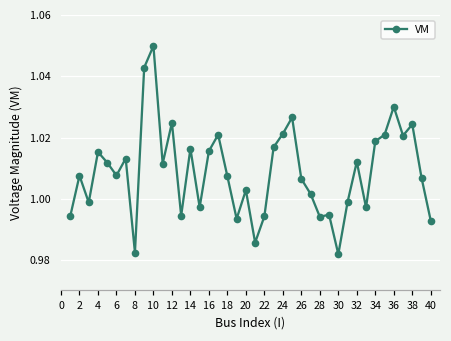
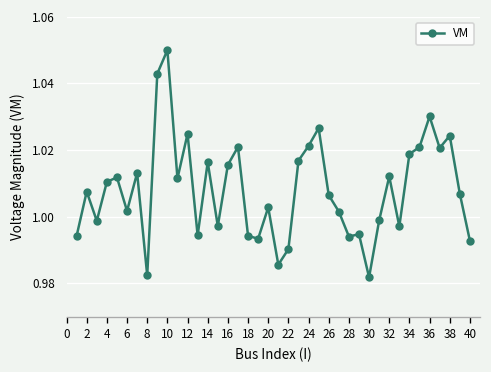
4: 1.015 -> 1.010
6: 1.008 -> 1.002
18: 1.007 -> 0.994
22: 0.994 -> 0.990
